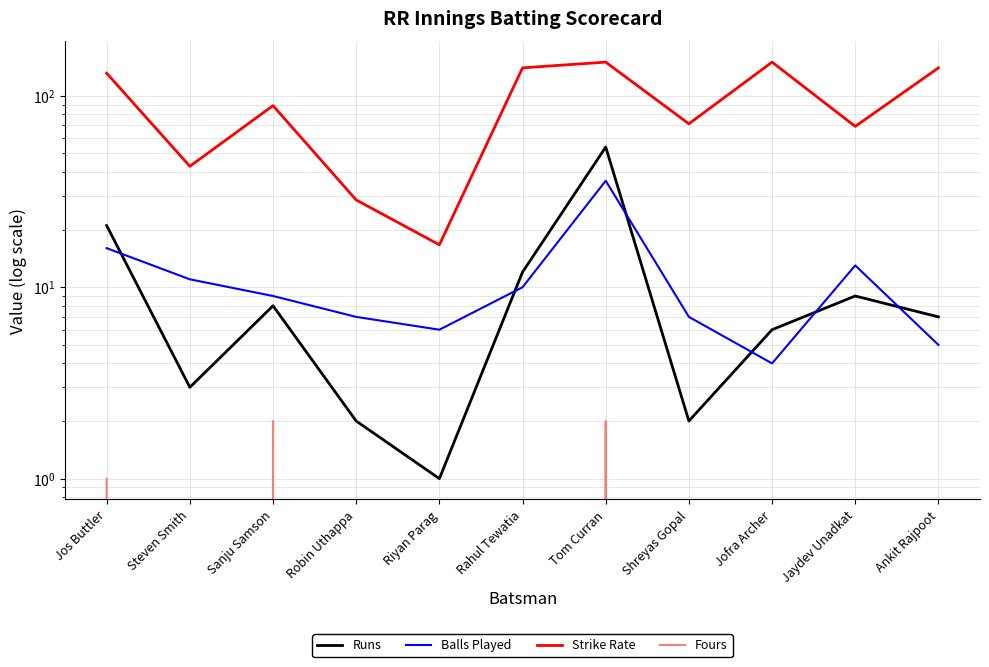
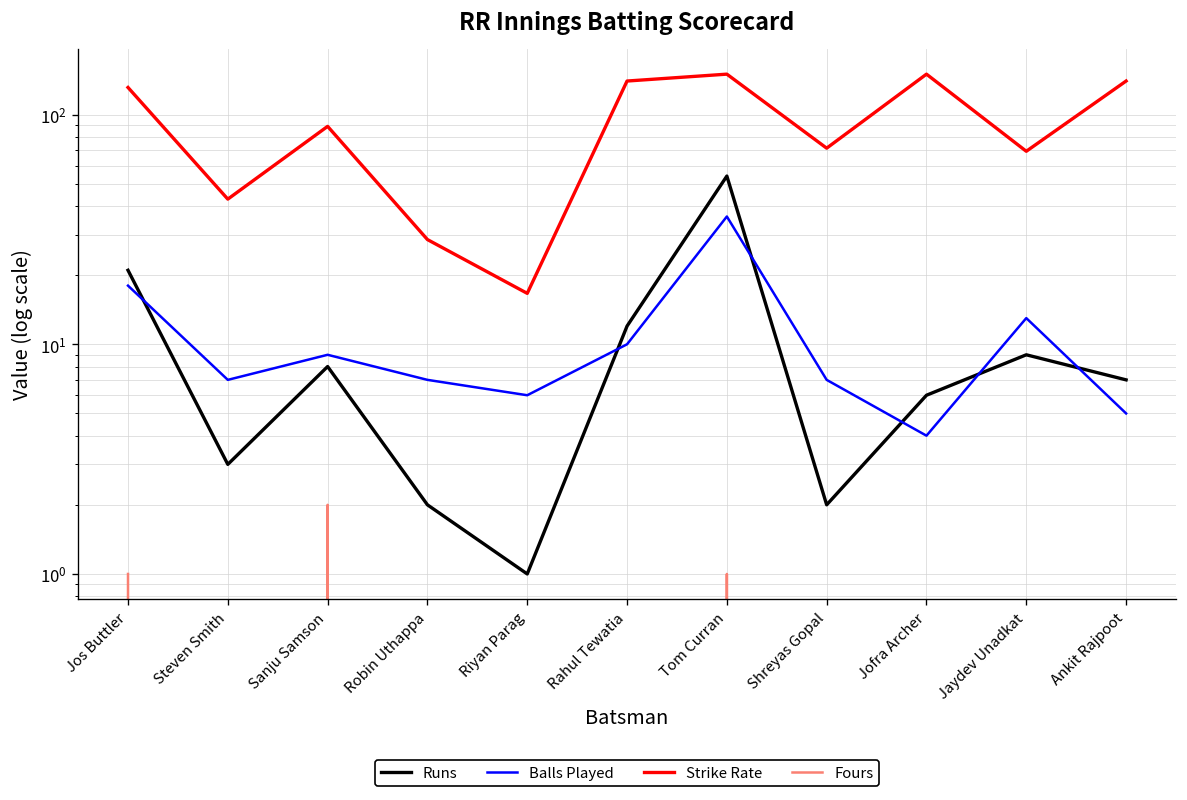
Balls Played, Jos Buttler: 16 -> 18
Balls Played, Steven Smith: 11 -> 7
Fours, Tom Curran: 2 -> 1
